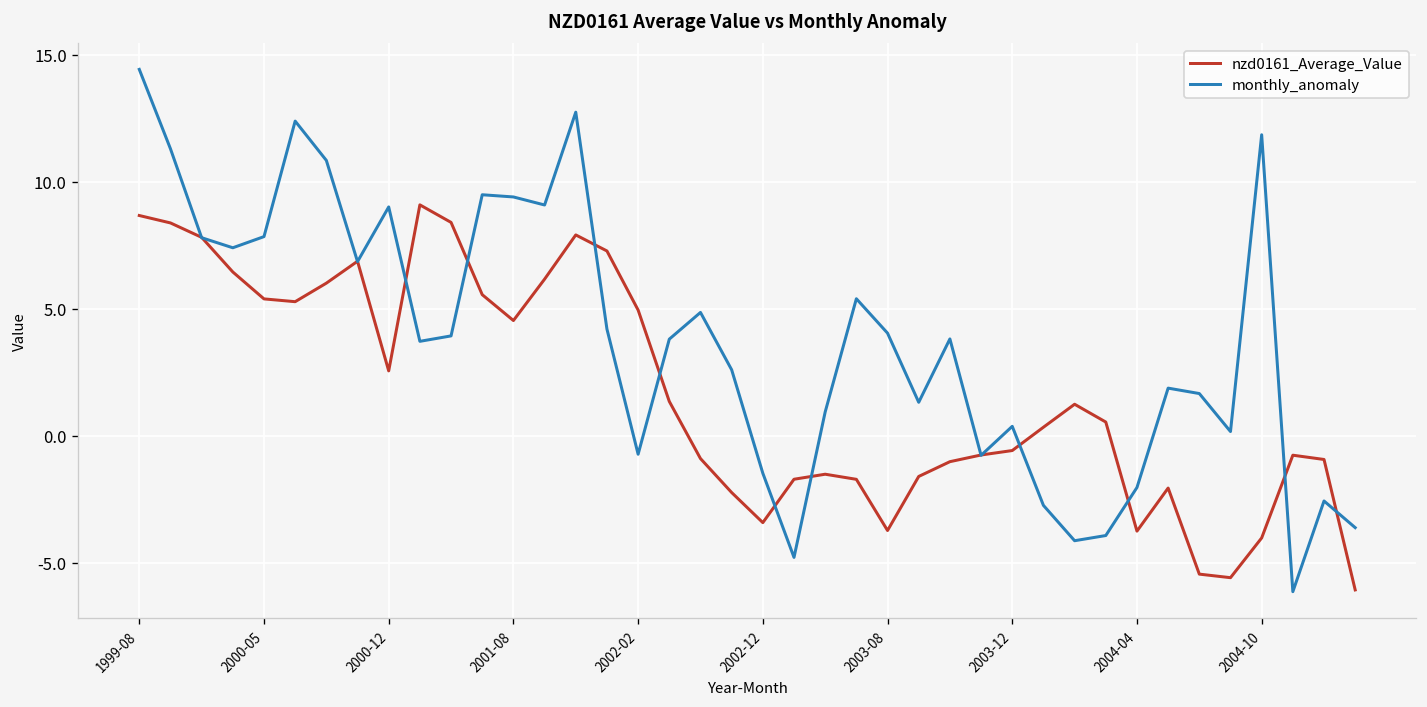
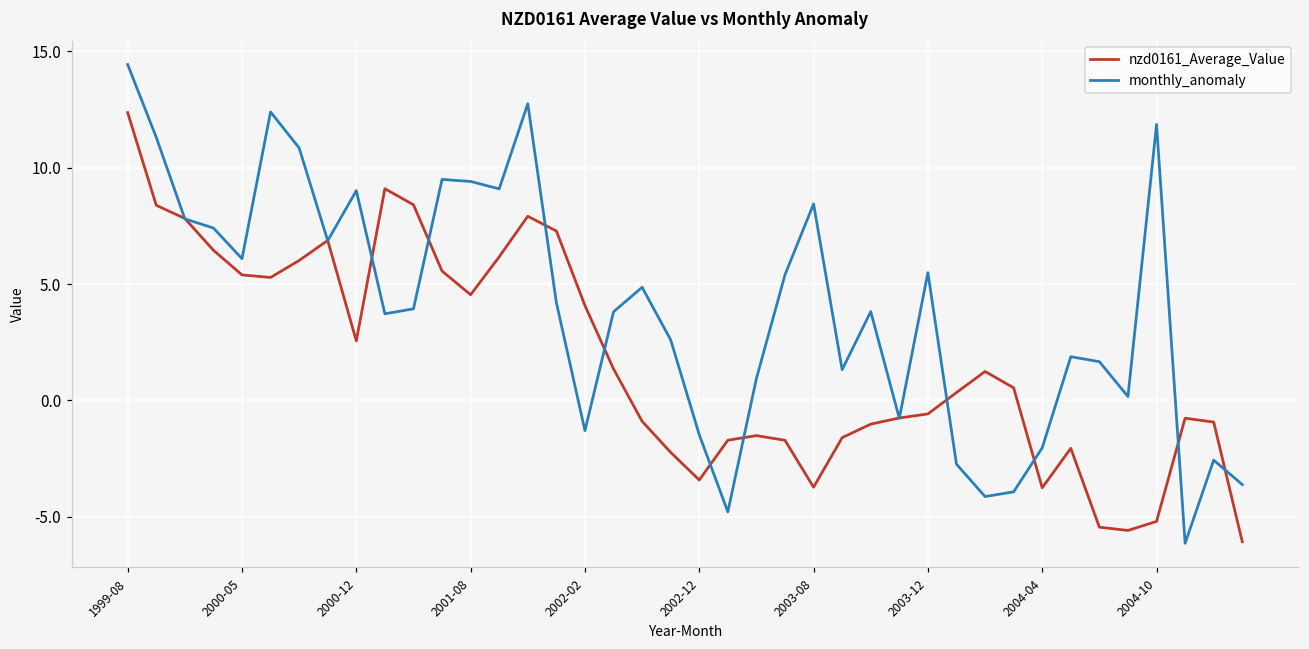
nzd0161_Average_Value, 1999-08: 8.7 -> 12.4
monthly_anomaly, 2000-05: 7.8 -> 6.1
nzd0161_Average_Value, 2002-02: 5.0 -> 4.1
monthly_anomaly, 2002-02: -0.7 -> -1.3
monthly_anomaly, 2003-08: 4.0 -> 8.4
monthly_anomaly, 2003-12: 0.4 -> 5.5
nzd0161_Average_Value, 2004-10: -4.0 -> -5.2
